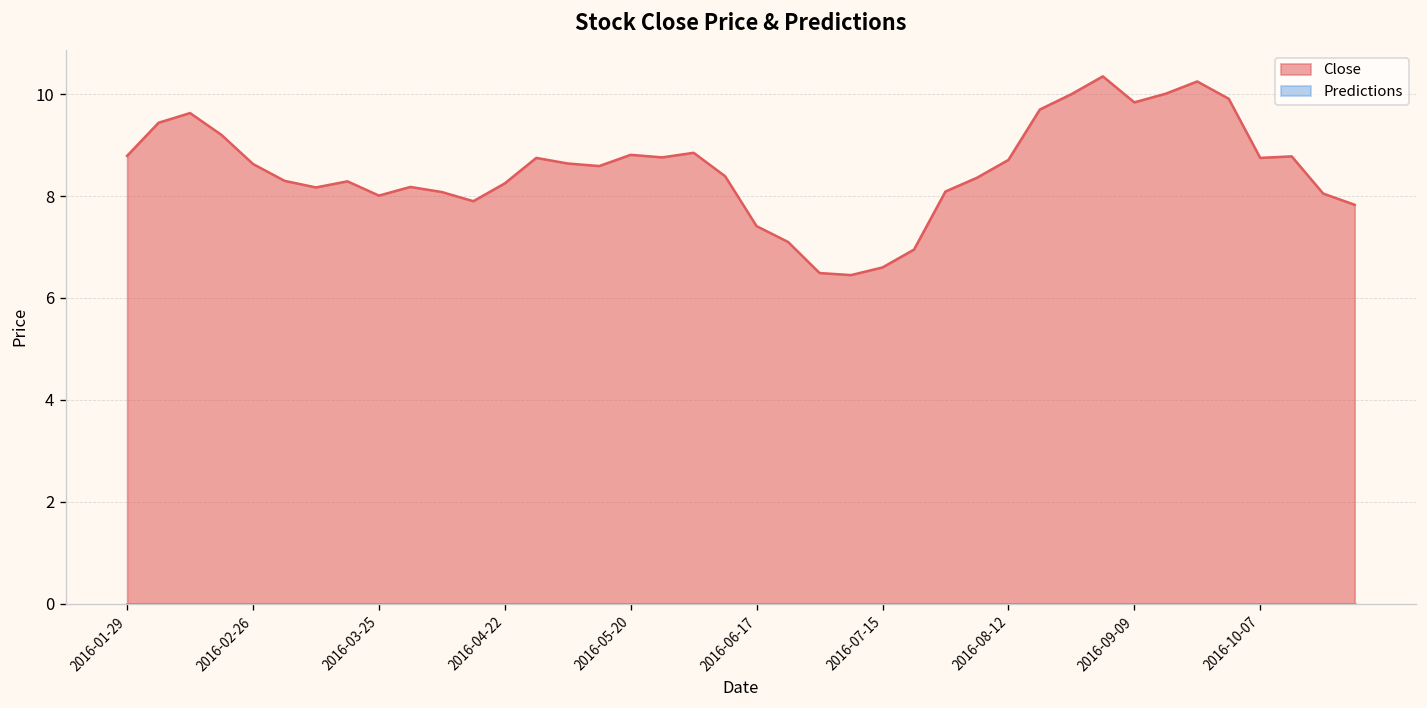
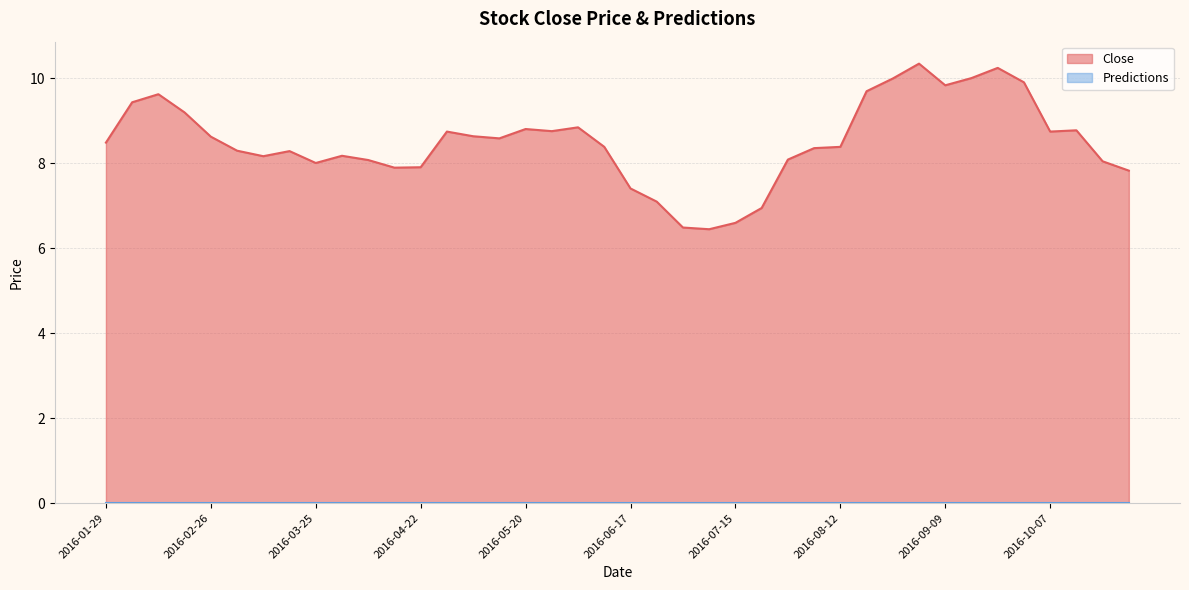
Close, 2016-01-29: 8.8 -> 8.5
Close, 2016-04-22: 8.3 -> 7.9
Close, 2016-08-12: 8.7 -> 8.4
